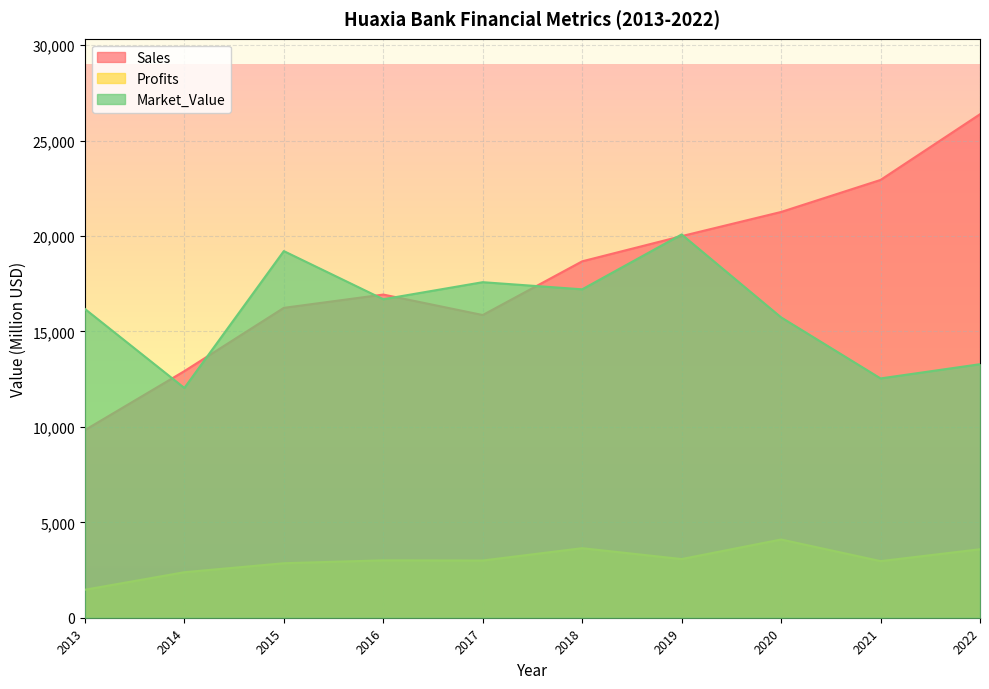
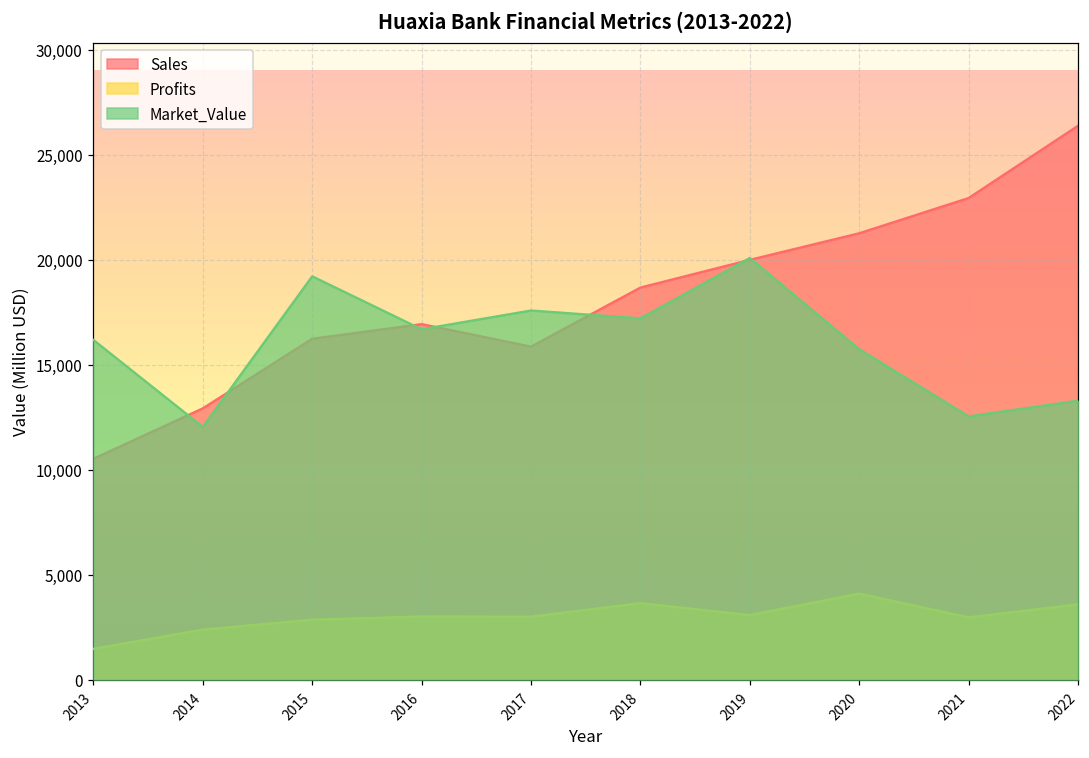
Sales, 2013: 9,800 -> 10,500
